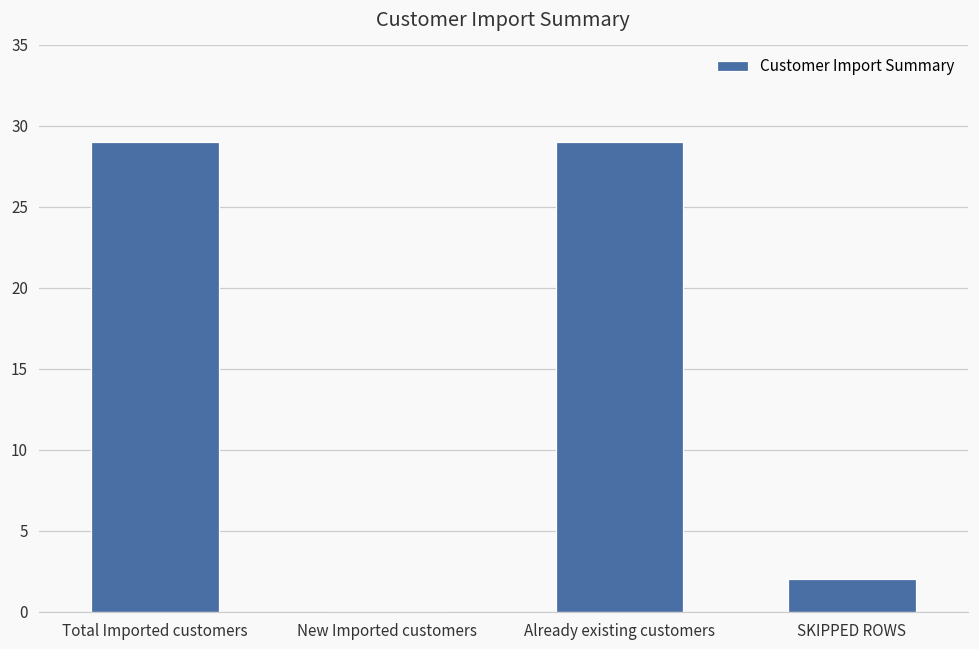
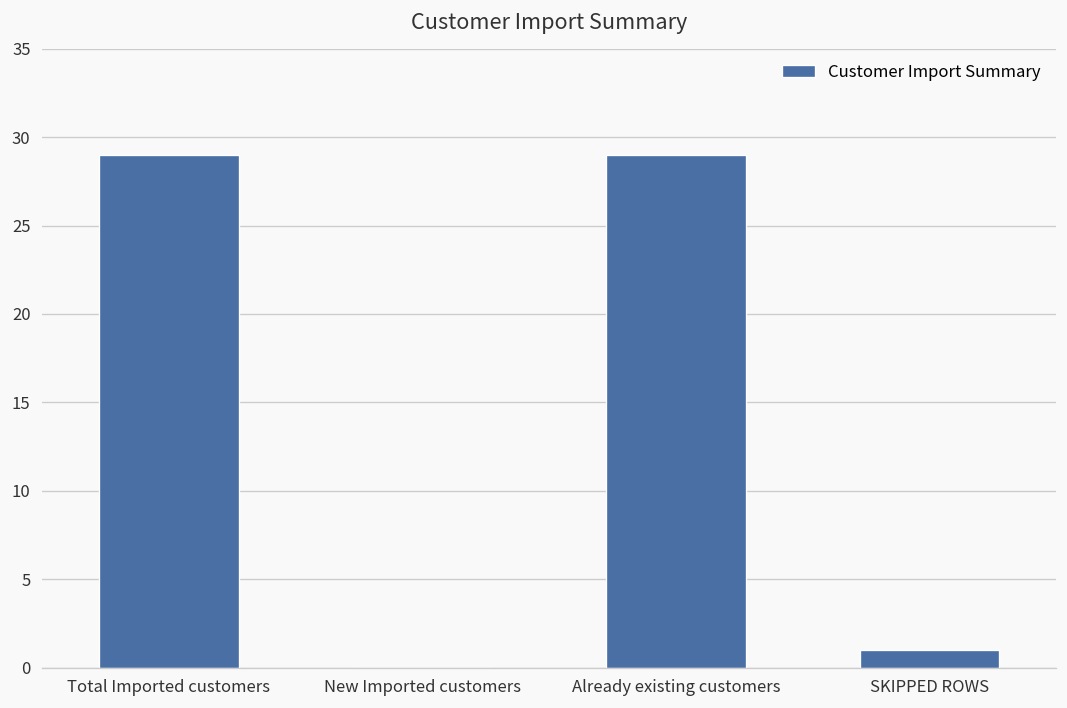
SKIPPED ROWS: 2 -> 1
